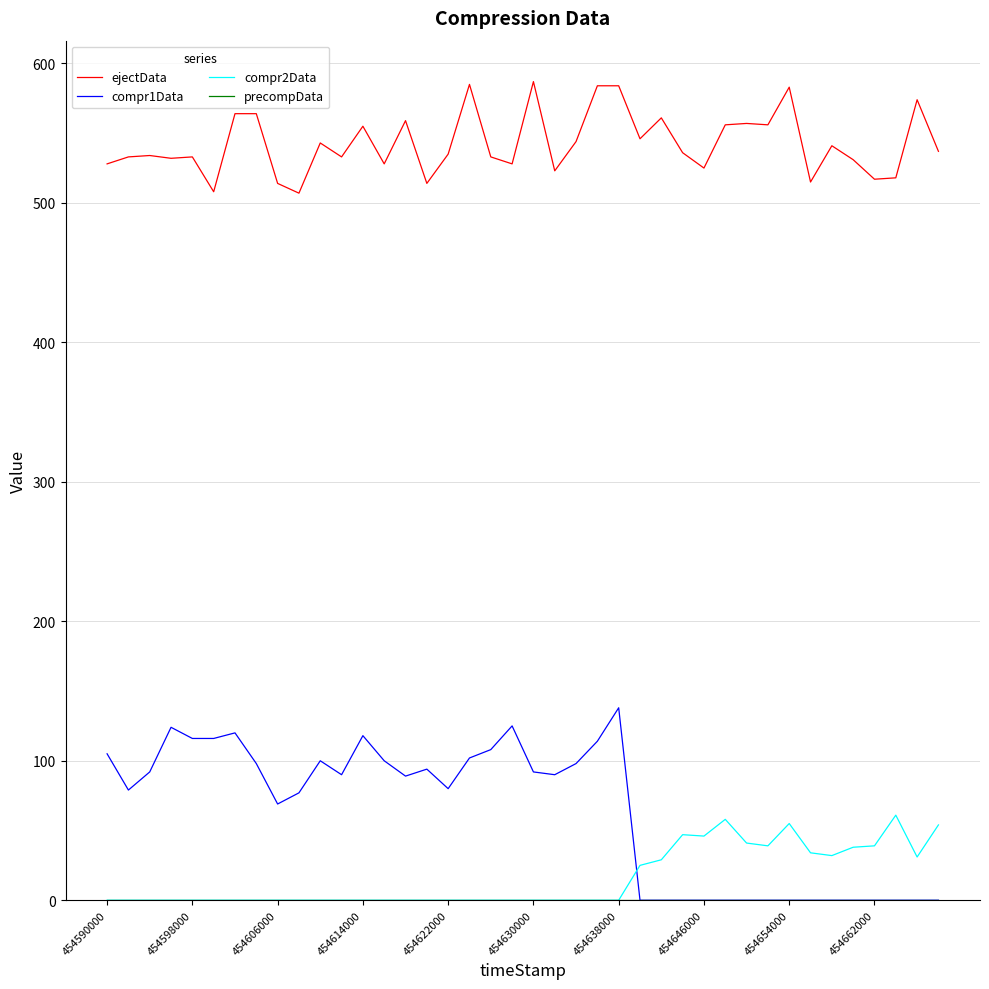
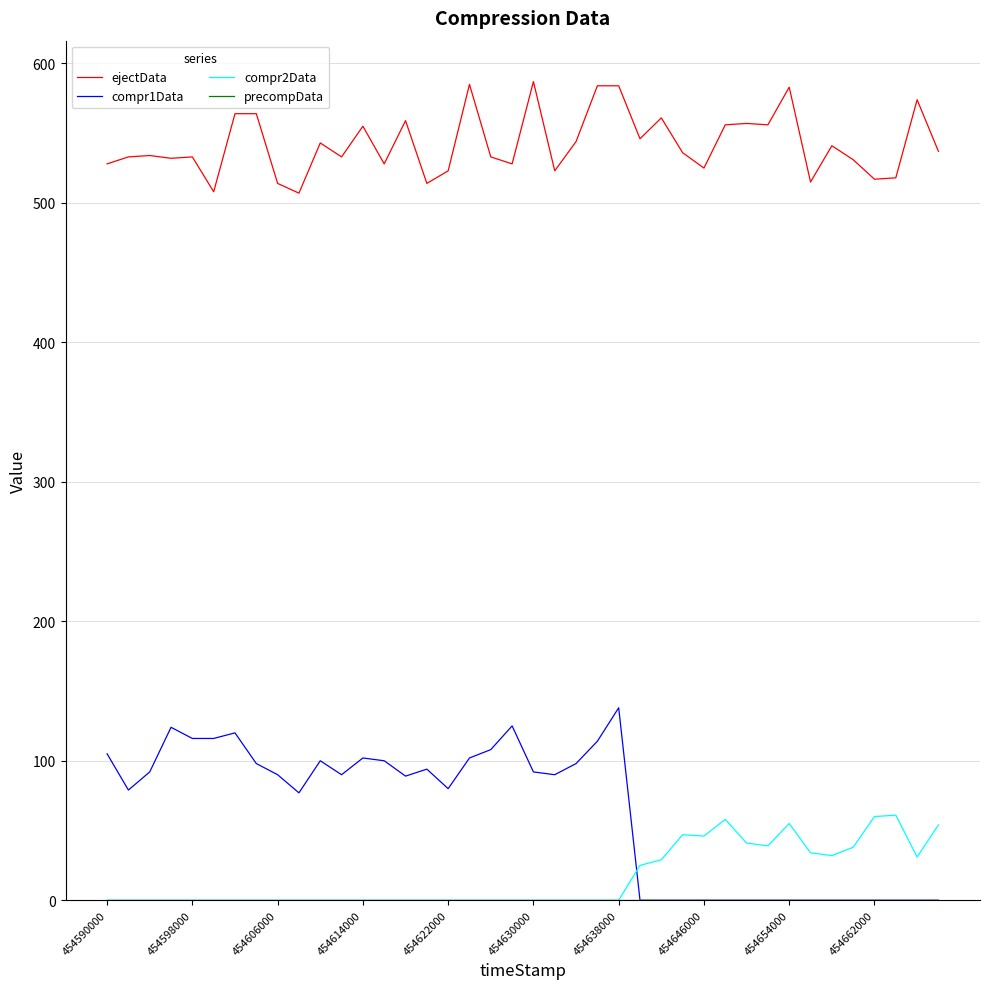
compr1Data, 454606000: 69 -> 90
compr1Data, 454614000: 118 -> 102
ejectData, 454622000: 535 -> 523
compr2Data, 454662000: 39 -> 60
